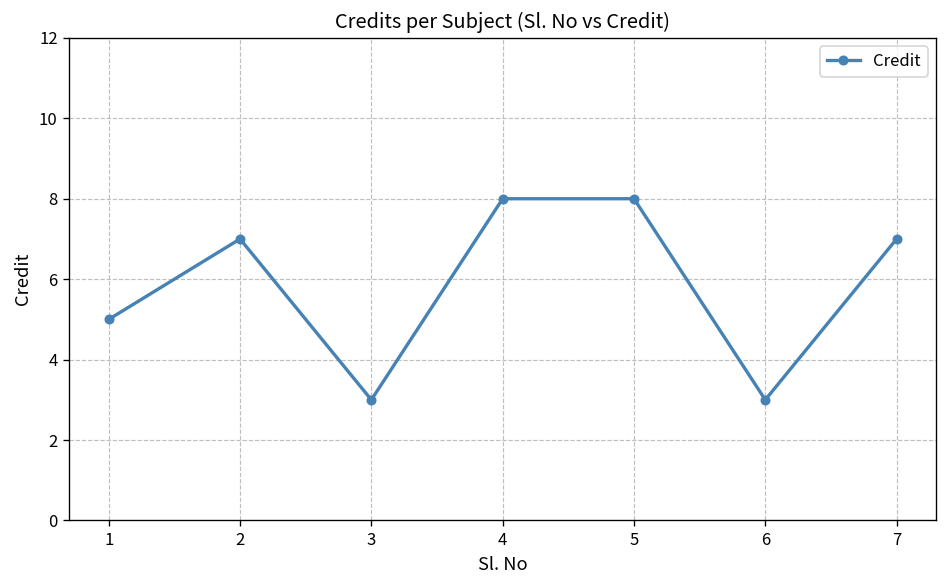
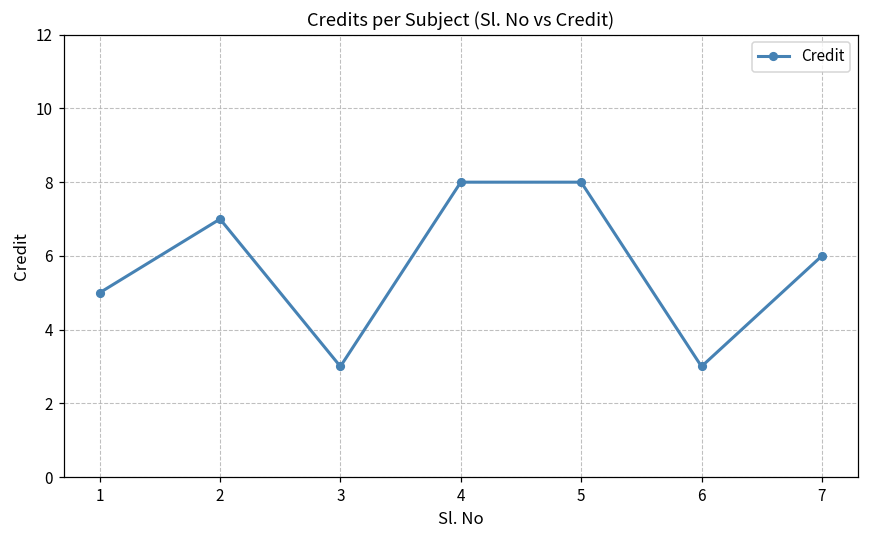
7: 7 -> 6
